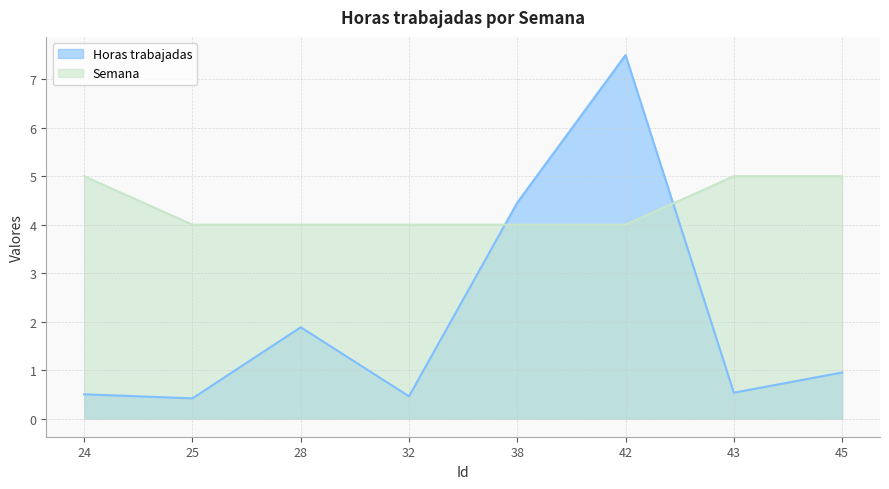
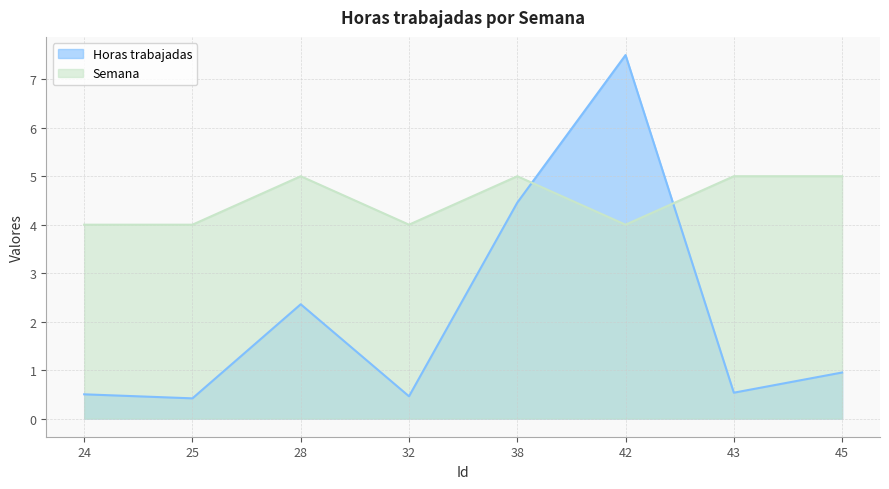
Semana, 24: 5 -> 4
Horas trabajadas, 28: 1.9 -> 2.4
Semana, 28: 4 -> 5
Semana, 38: 4 -> 5
